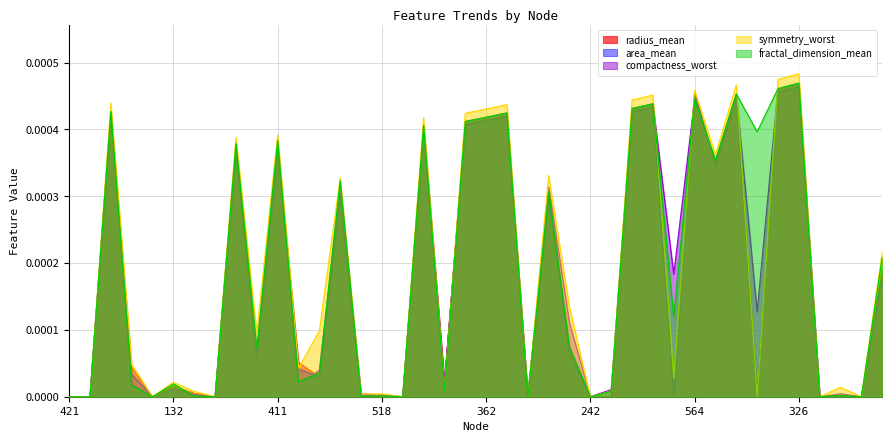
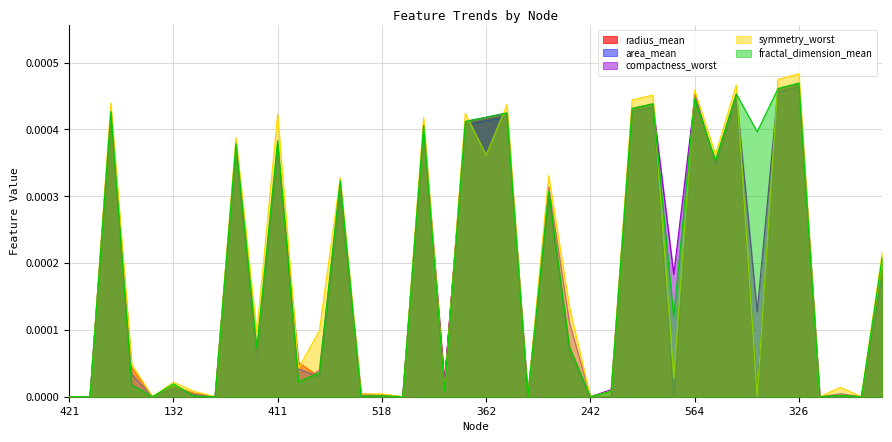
symmetry_worst, 411: 0.00039 -> 0.00042
symmetry_worst, 362: 0.00043 -> 0.00036
